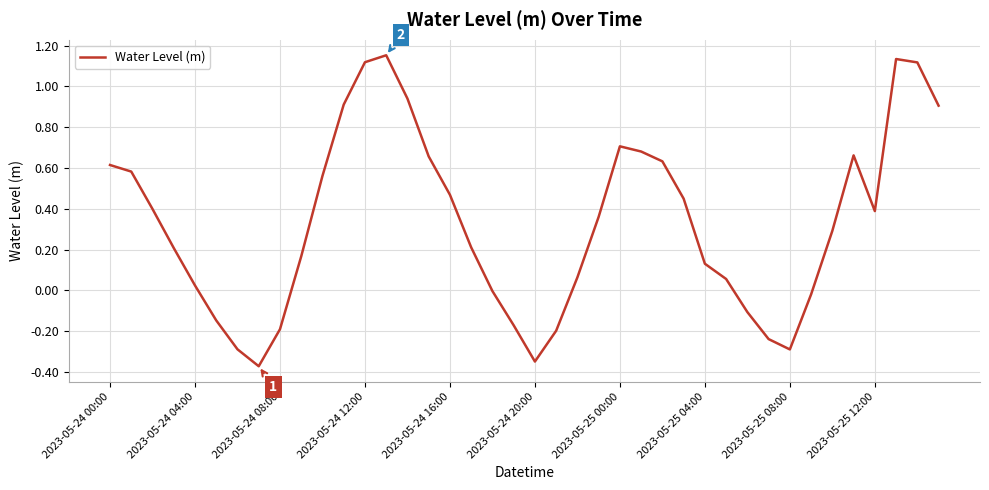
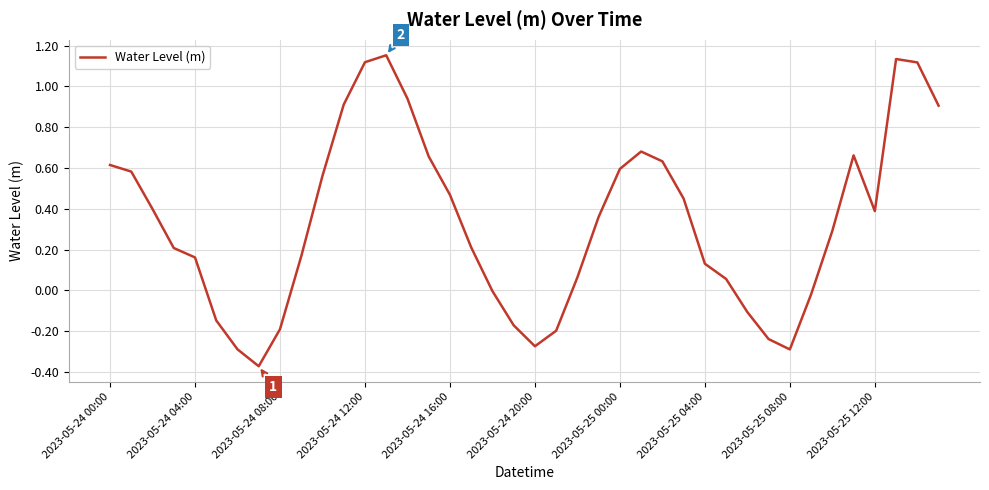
2023-05-24 04:00: 0.02 -> 0.16
2023-05-24 20:00: -0.35 -> -0.27
2023-05-25 00:00: 0.71 -> 0.60
